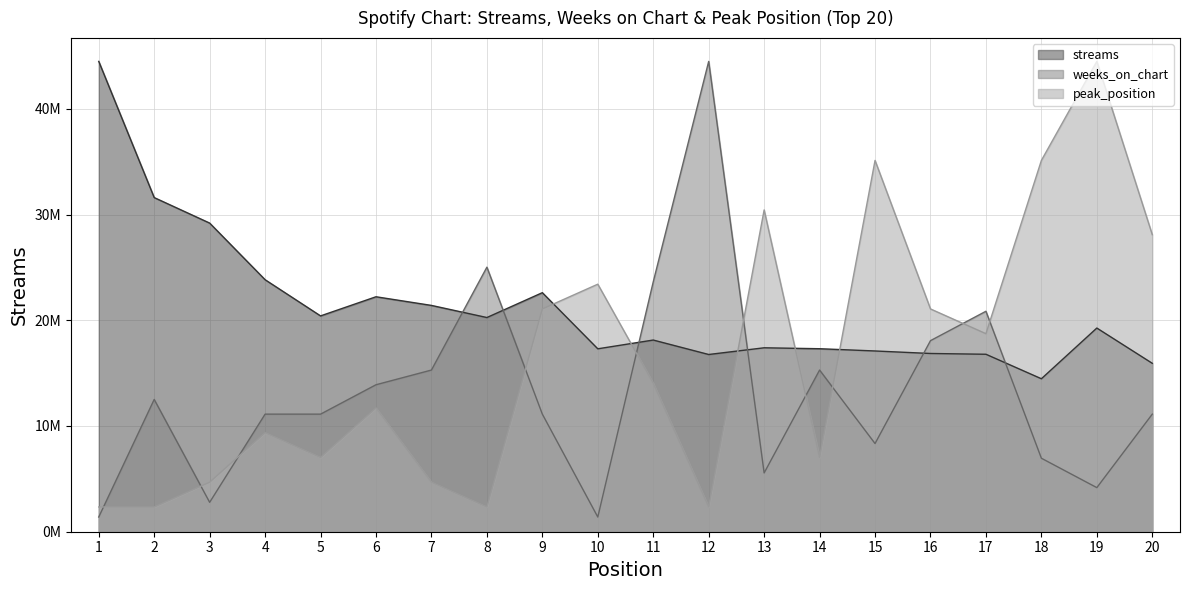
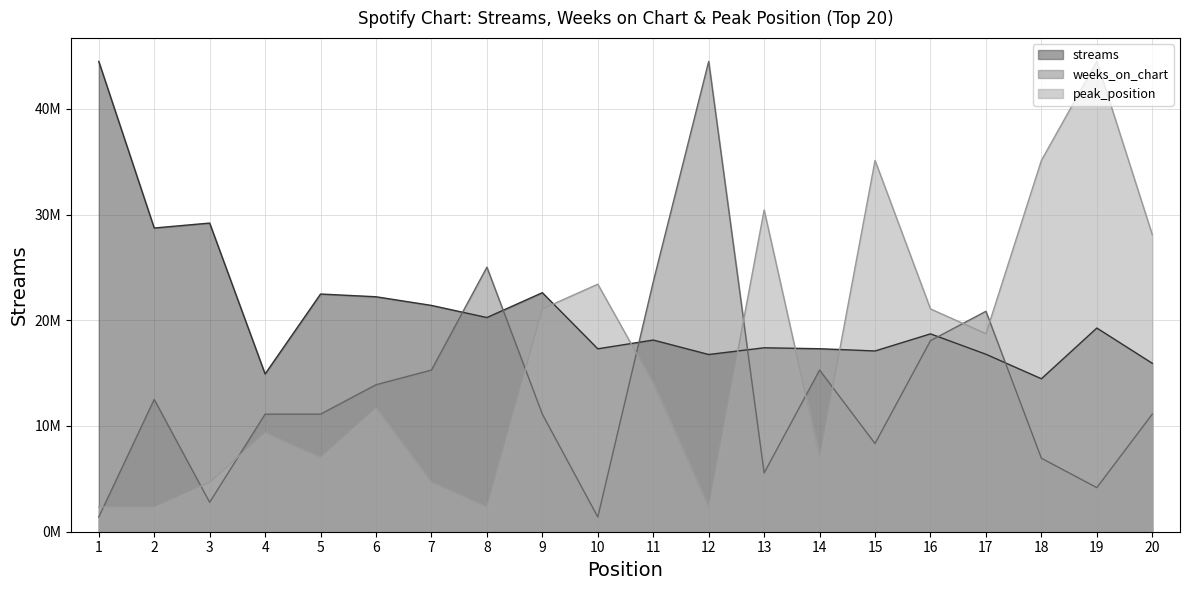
streams, 2: 31600000 -> 28700000
streams, 4: 23800000 -> 14900000
streams, 5: 20400000 -> 22500000
streams, 16: 16900000 -> 18700000
